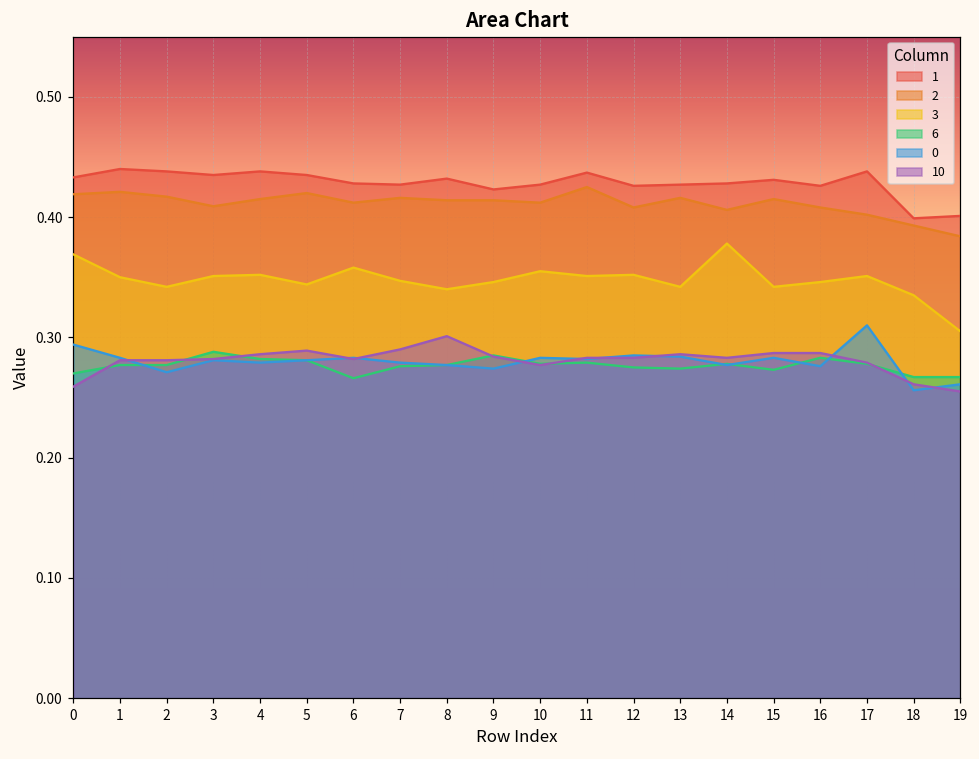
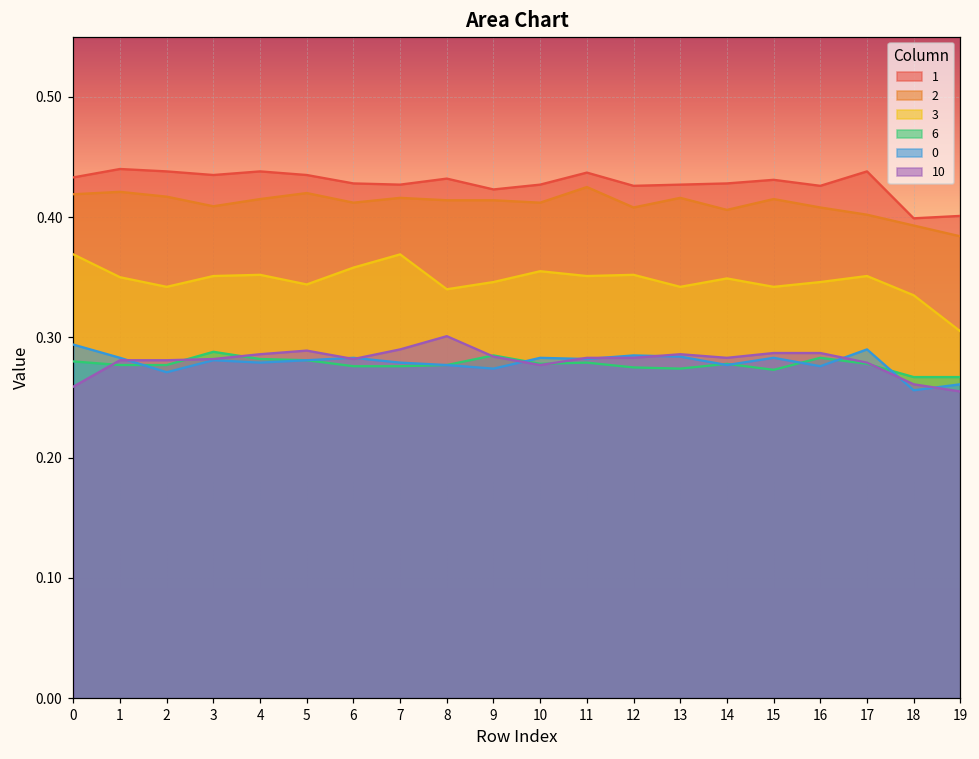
6, 0: 0.27 -> 0.28
6, 6: 0.266 -> 0.276
3, 7: 0.347 -> 0.369
3, 14: 0.378 -> 0.349
0, 17: 0.31 -> 0.29
